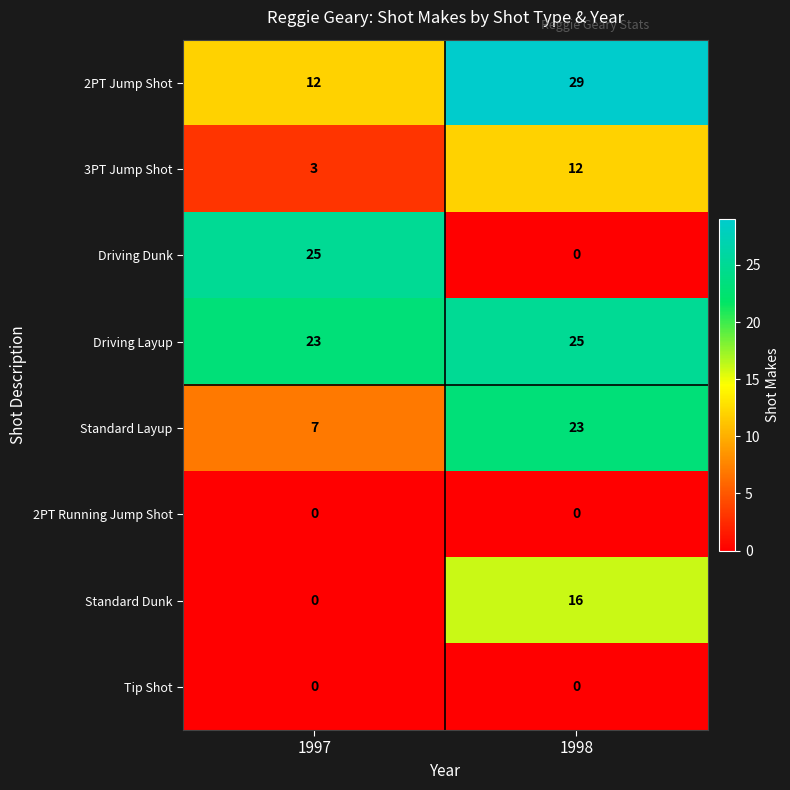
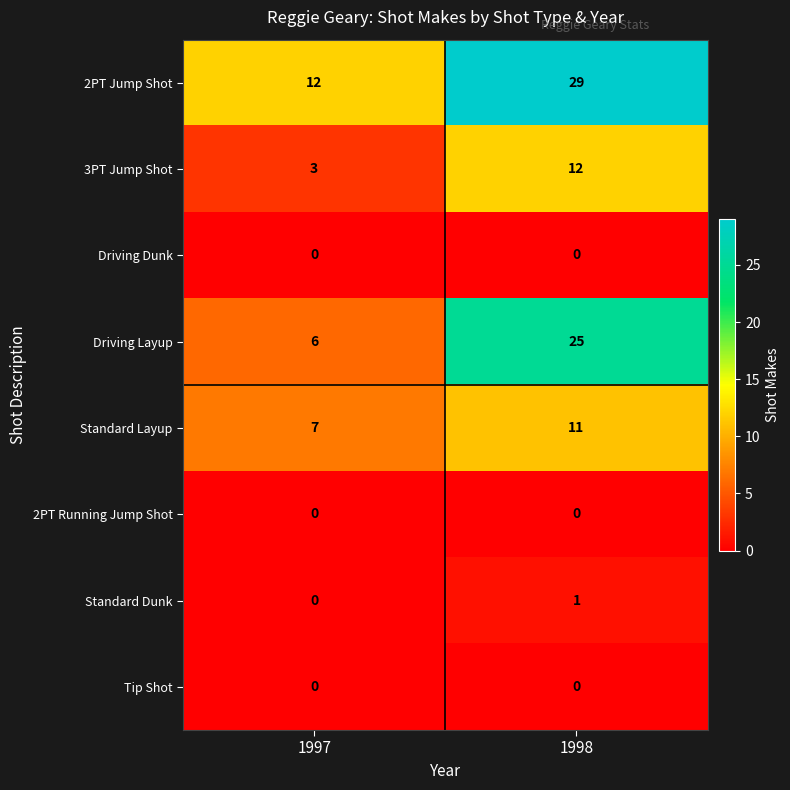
Driving Dunk, 1997: 25 -> 0
Driving Layup, 1997: 23 -> 6
Standard Layup, 1998: 23 -> 11
Standard Dunk, 1998: 16 -> 1
